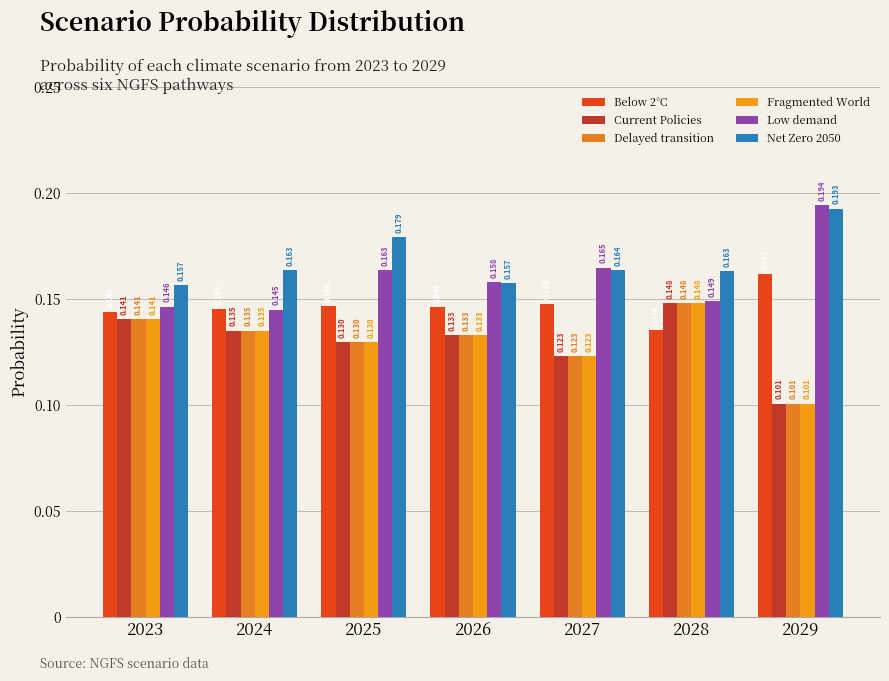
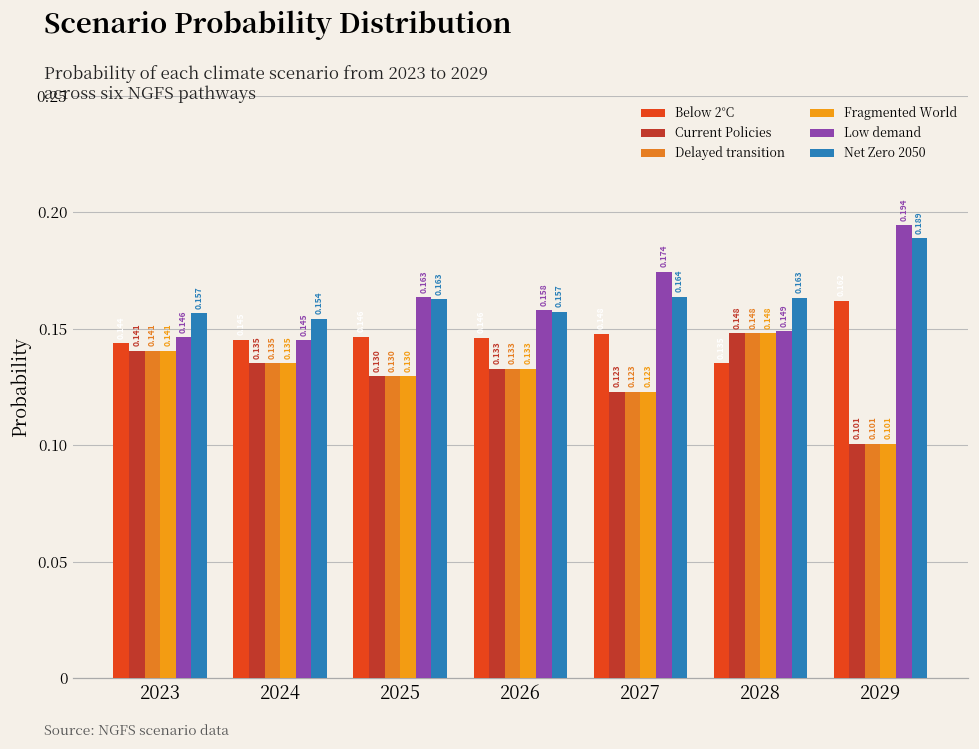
Net Zero 2050, 2024: 0.163 -> 0.154
Net Zero 2050, 2025: 0.179 -> 0.163
Low demand, 2027: 0.165 -> 0.174
Net Zero 2050, 2029: 0.193 -> 0.189
